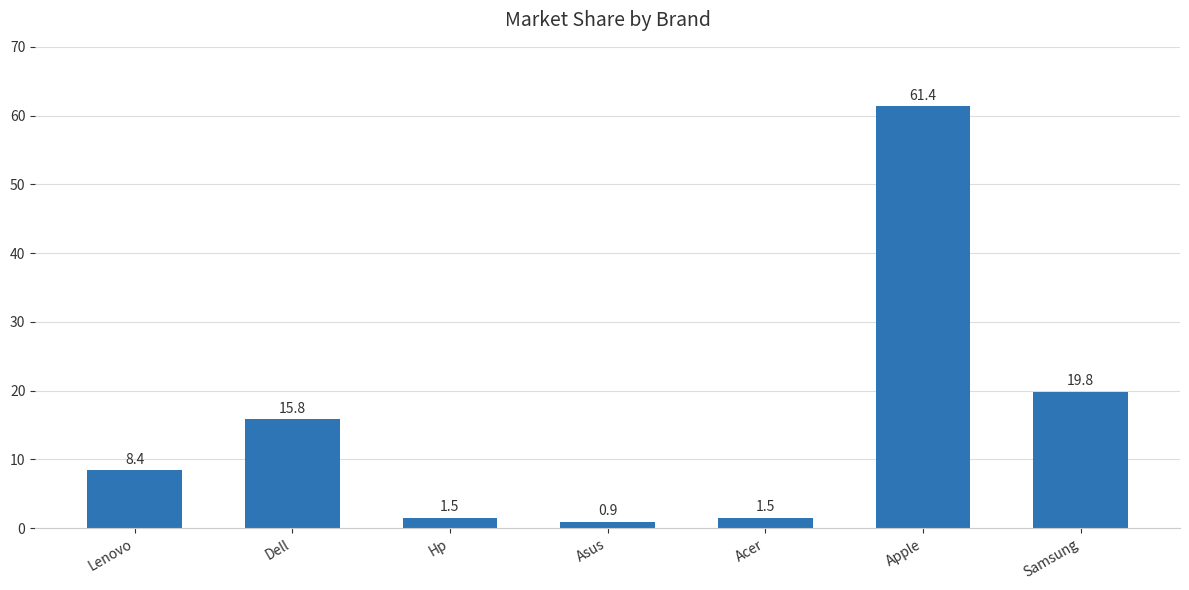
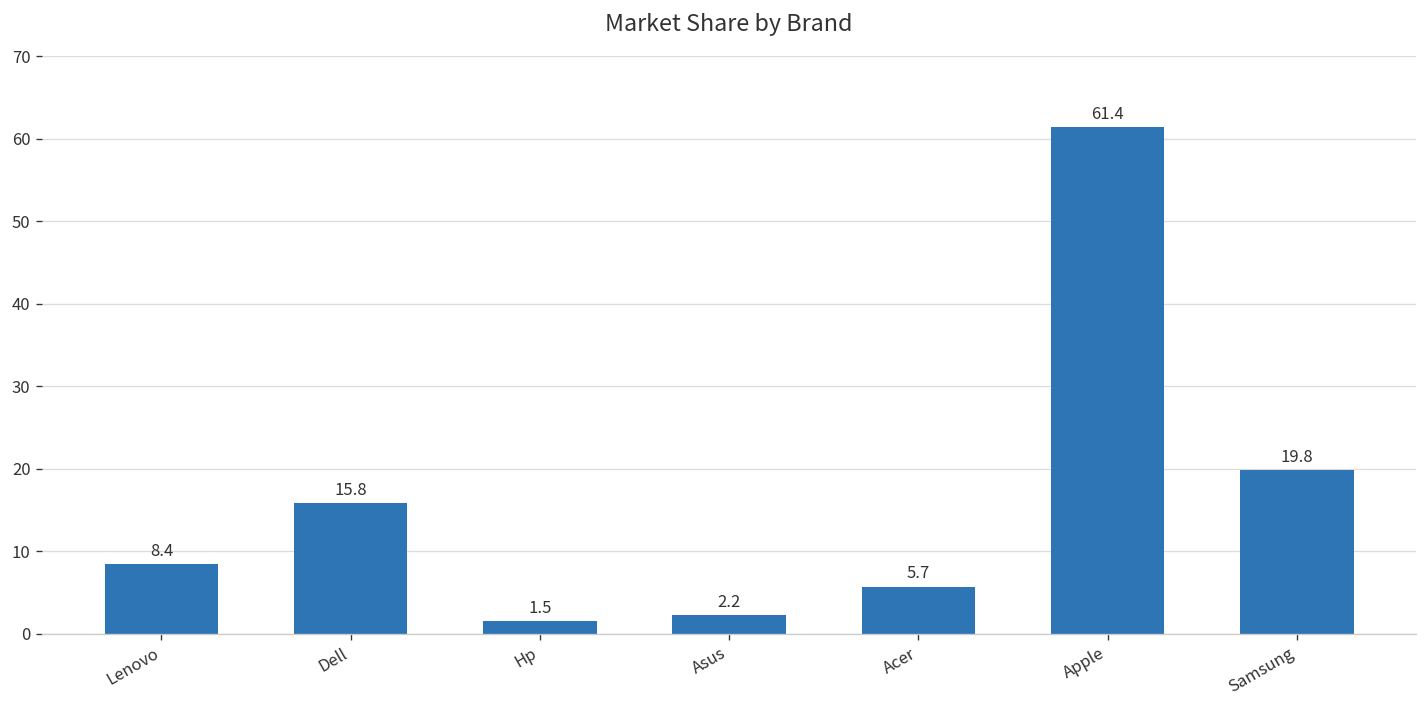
Asus: 0.9 -> 2.2
Acer: 1.5 -> 5.7
